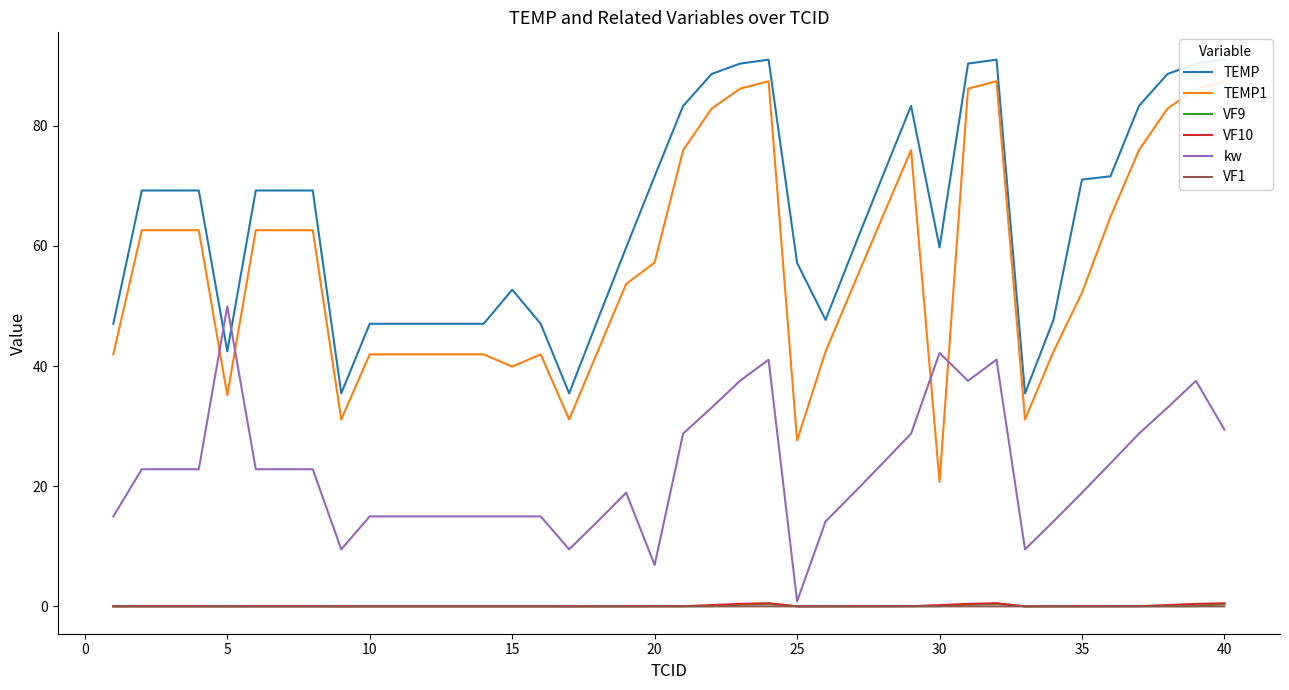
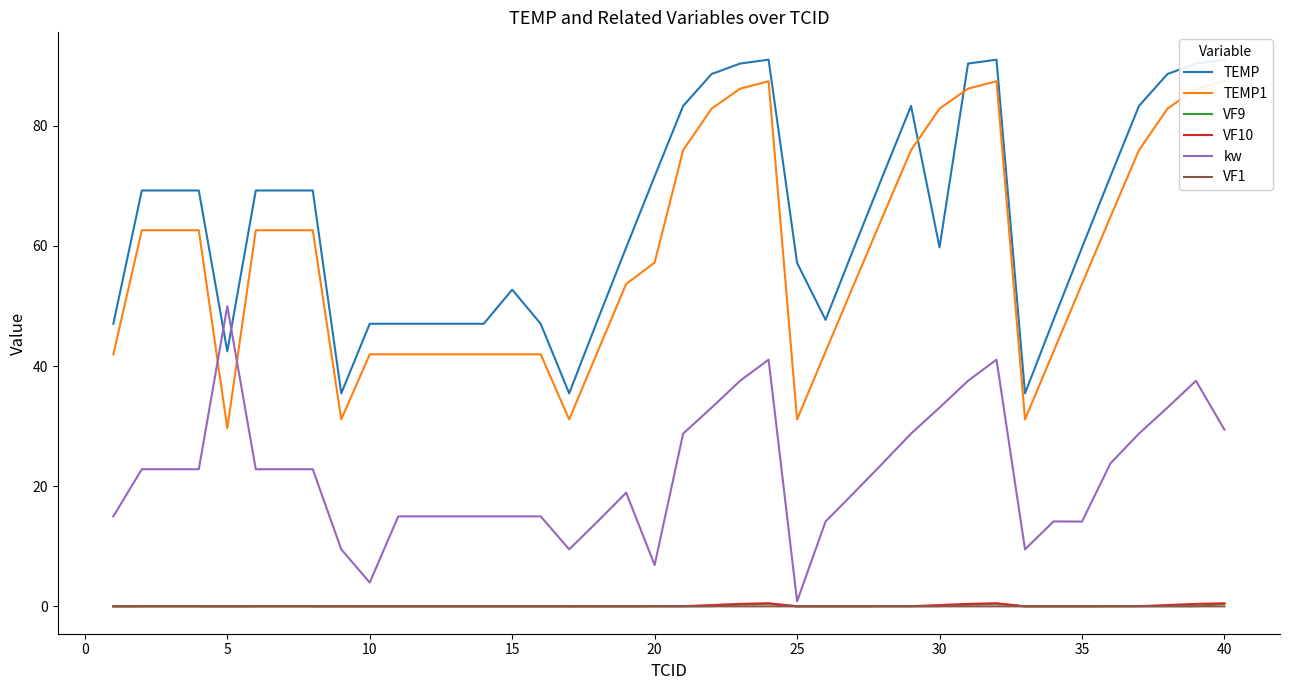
TEMP1, 5: 35 -> 30
kw, 10: 15 -> 4
TEMP1, 15: 40 -> 42
TEMP1, 25: 28 -> 31
TEMP1, 30: 21 -> 83
kw, 30: 42 -> 33
TEMP, 35: 71 -> 60
TEMP1, 35: 52 -> 54
kw, 35: 19 -> 14
